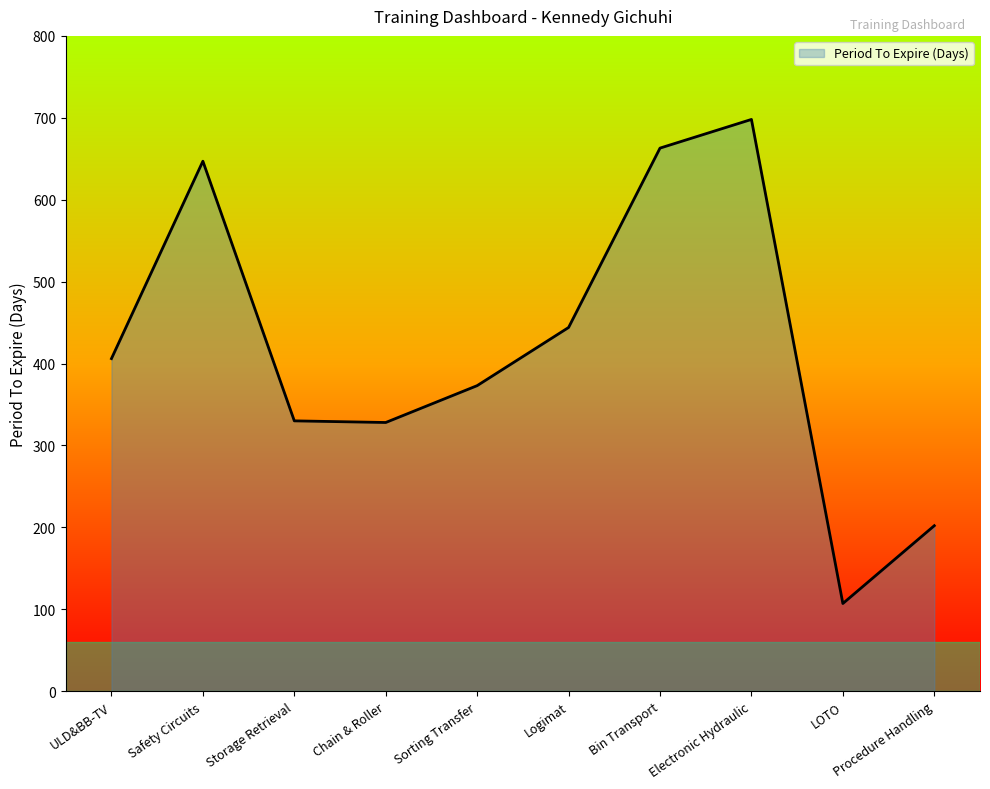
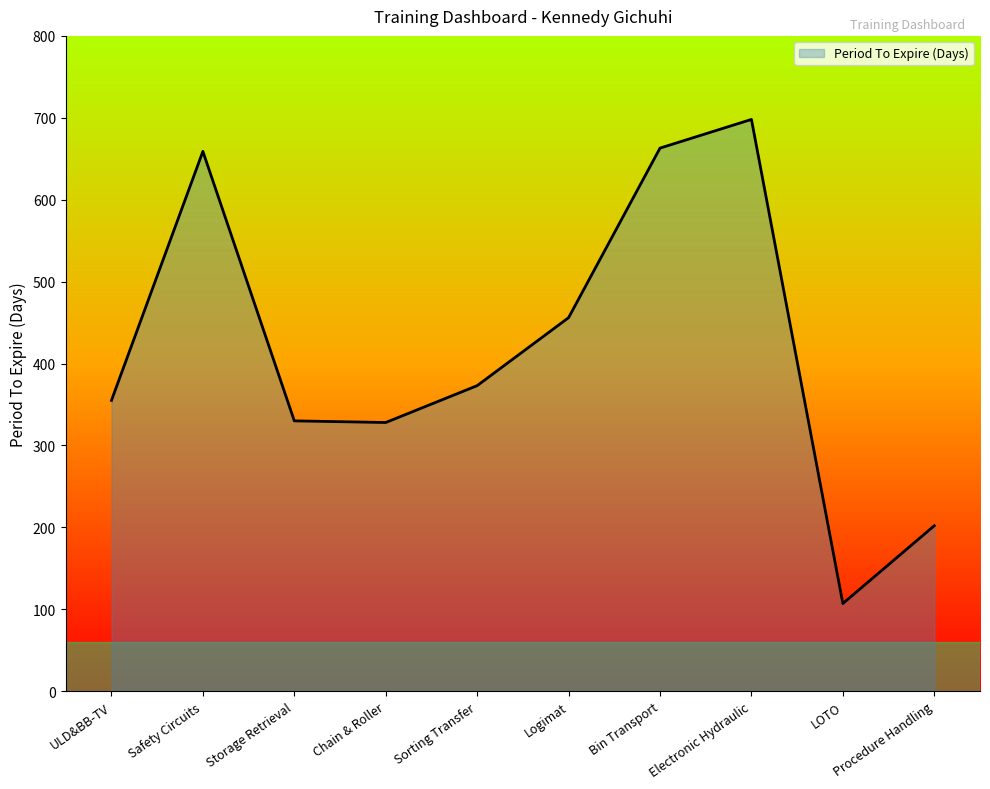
ULD&BB-TV: 410 -> 360
Safety Circuits: 650 -> 660
Logimat: 440 -> 460
